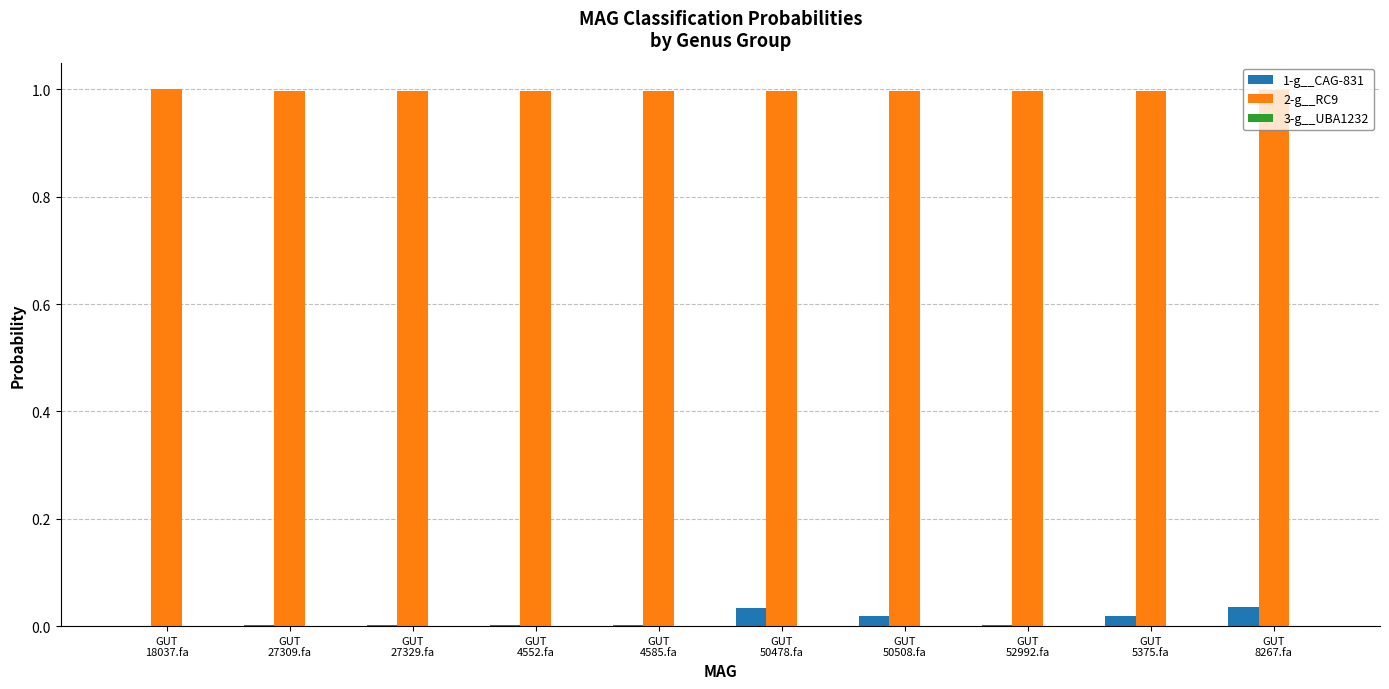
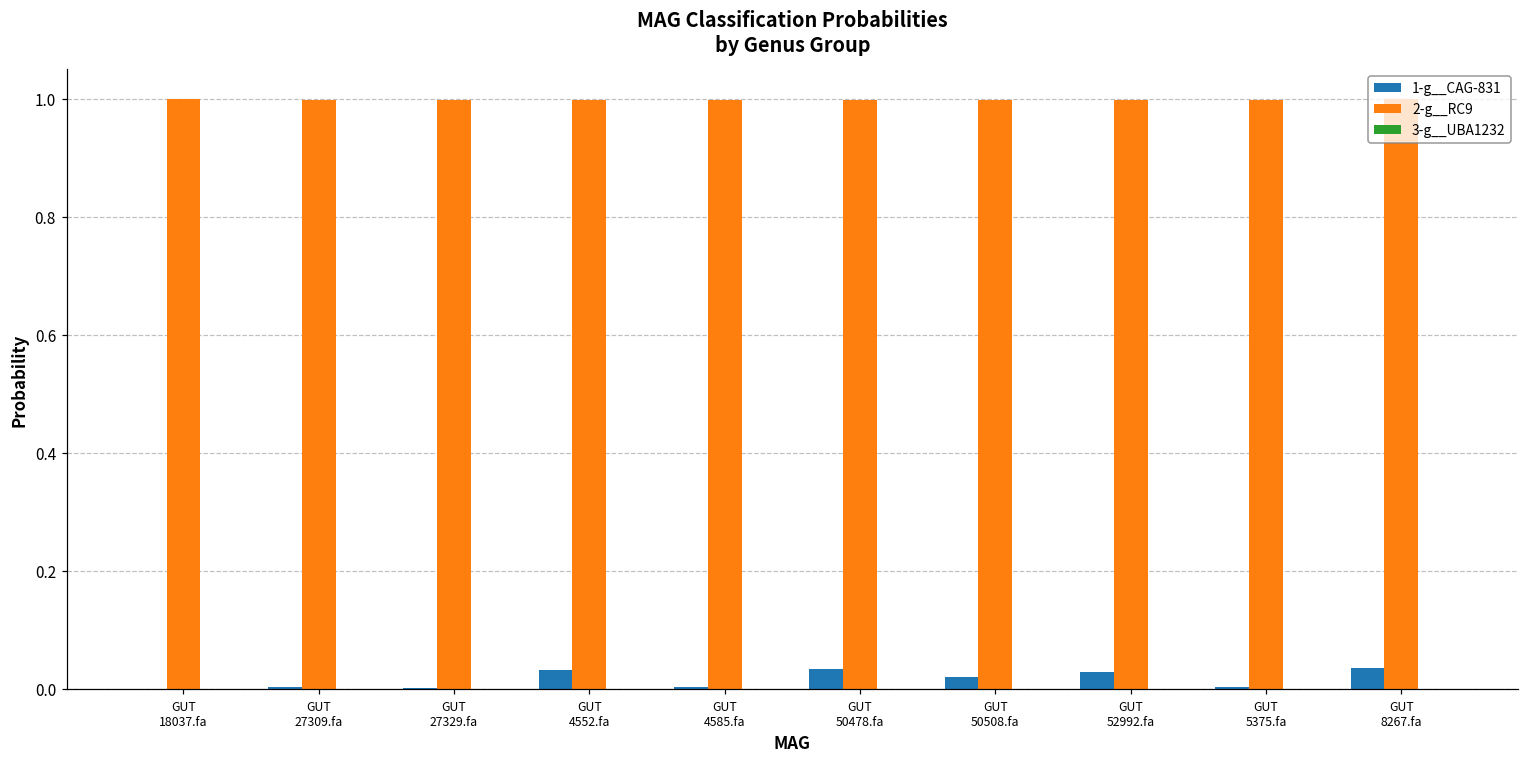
1-g__CAG-831, GUT 4552.fa: 0.00 -> 0.03
1-g__CAG-831, GUT 52992.fa: 0.00 -> 0.03
1-g__CAG-831, GUT 5375.fa: 0.02 -> 0.00
